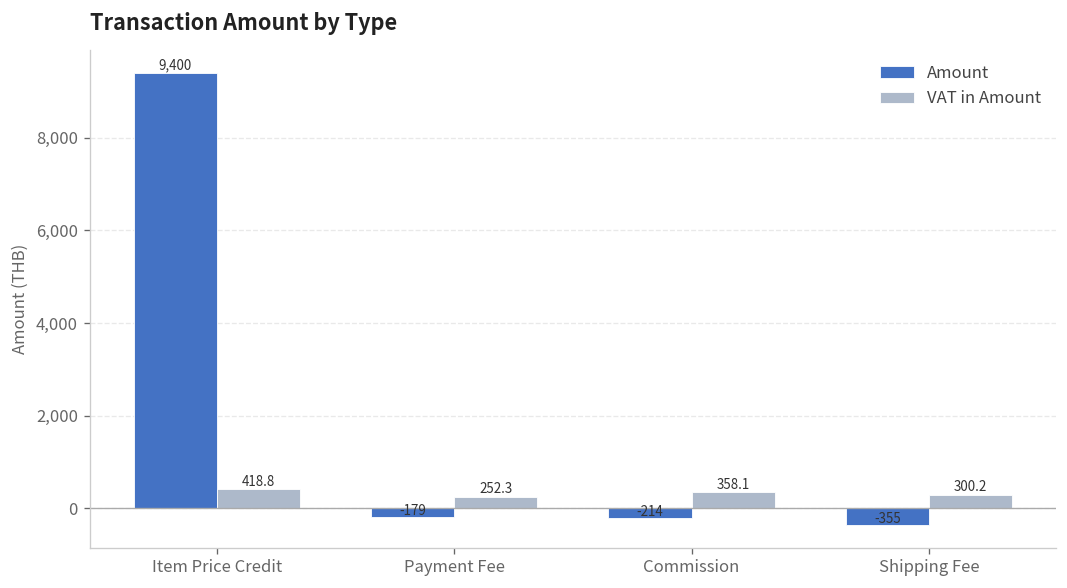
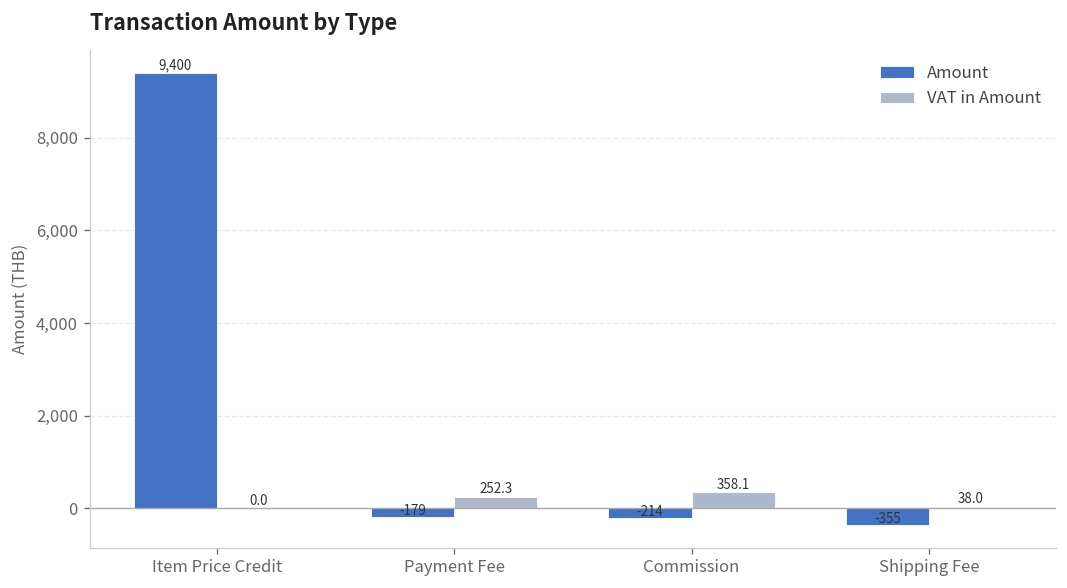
VAT in Amount, Item Price Credit: 418.8 -> 0.0
VAT in Amount, Shipping Fee: 300.2 -> 38.0
